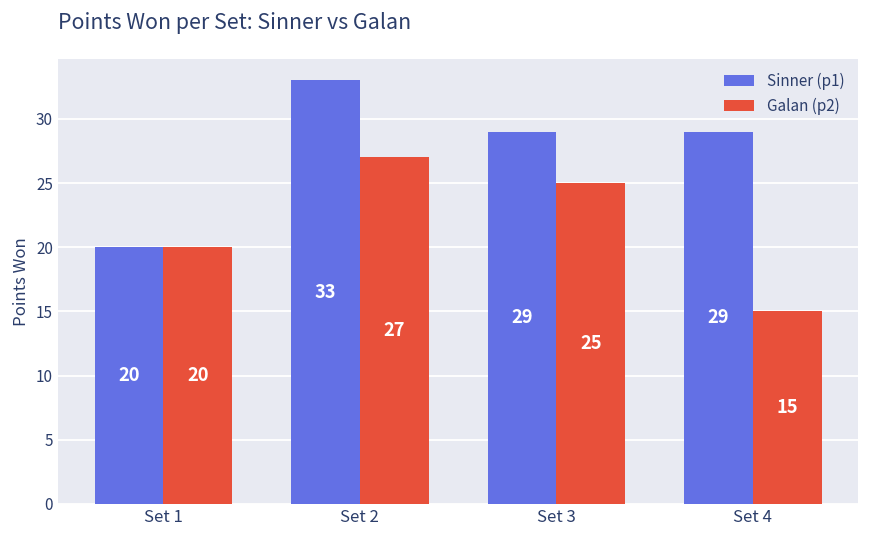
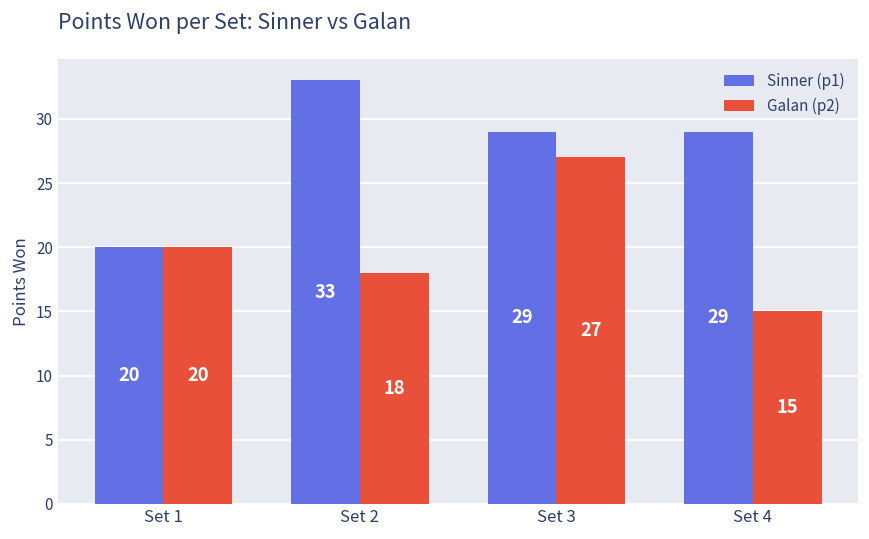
Galan (p2), Set 2: 27 -> 18
Galan (p2), Set 3: 25 -> 27
